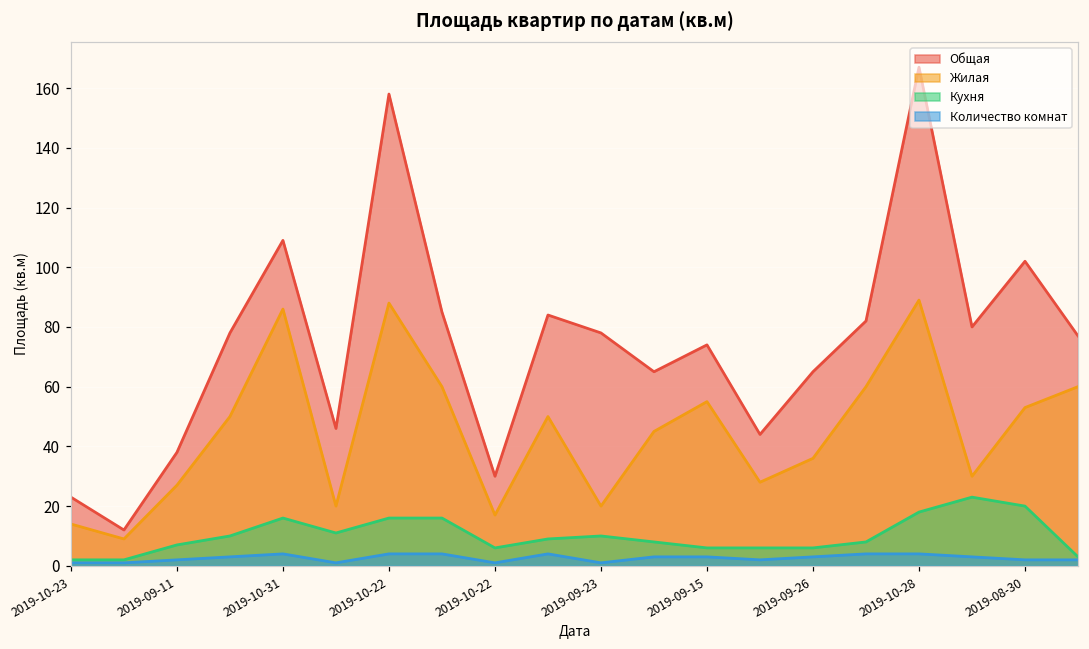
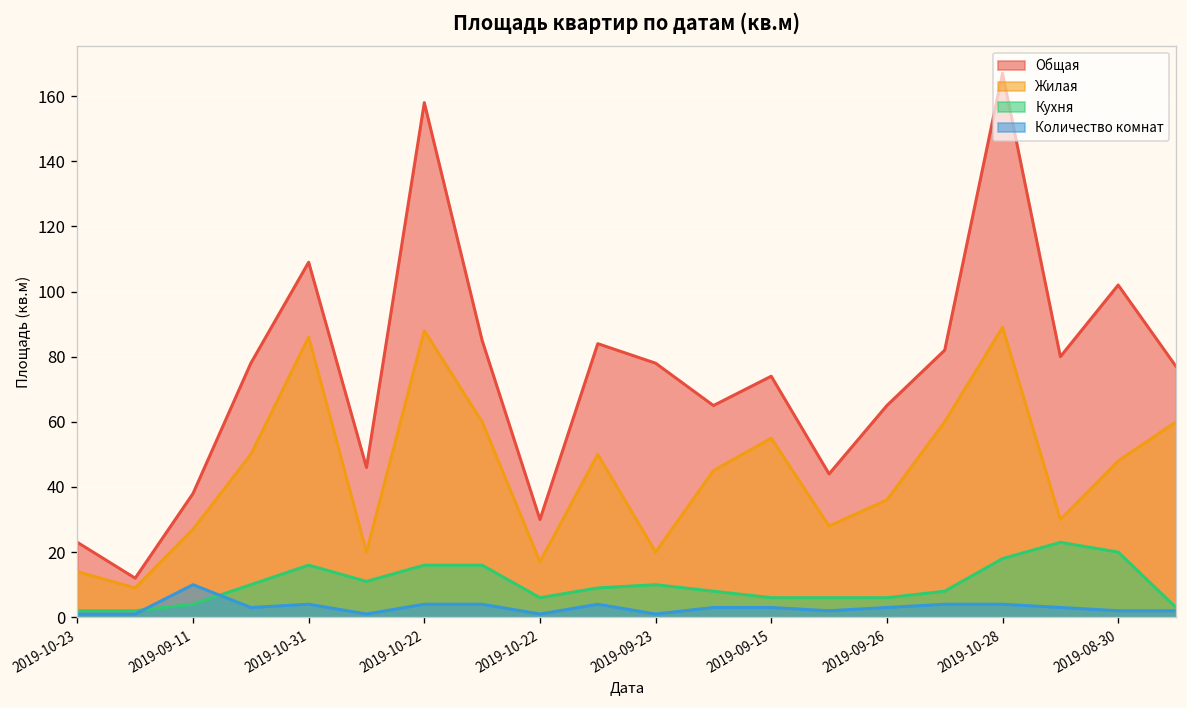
Кухня, 2019-09-11: 7 -> 4
Количество комнат, 2019-09-11: 2 -> 10
Жилая, 2019-08-30: 53 -> 48
